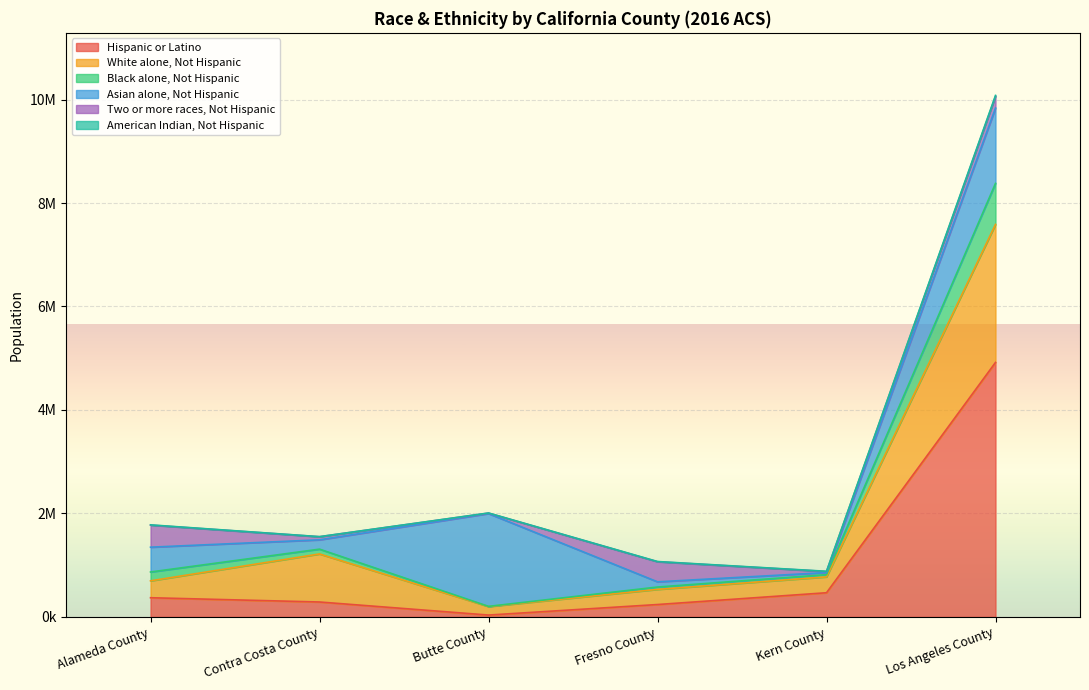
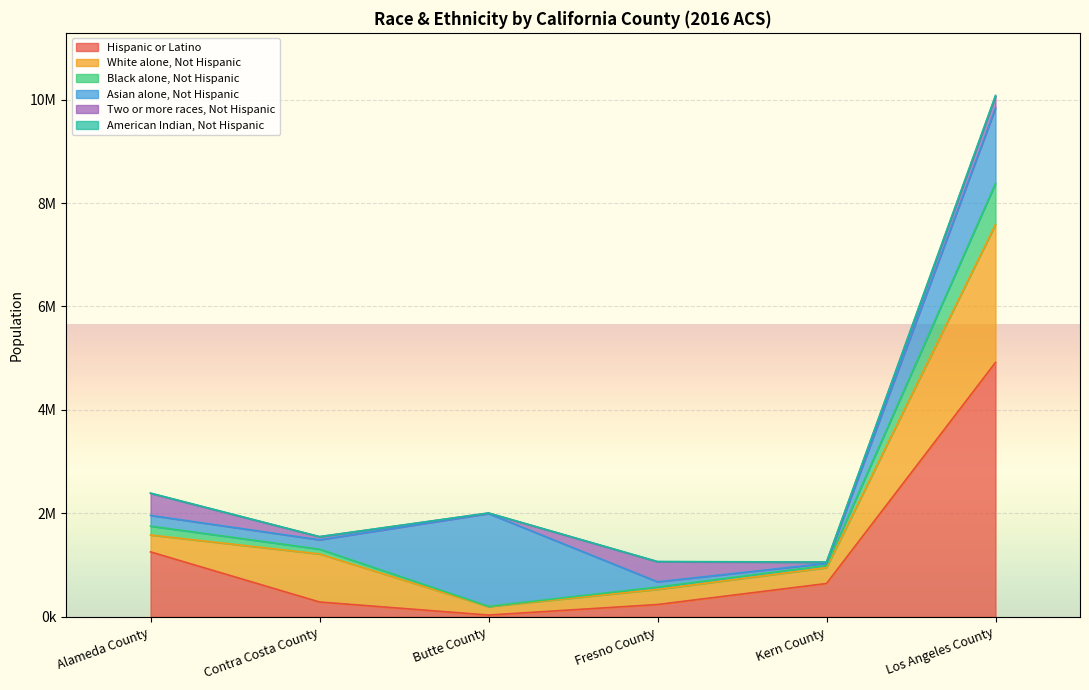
Hispanic or Latino, Alameda County: 400000 -> 1300000
Asian alone, Not Hispanic, Alameda County: 500000 -> 200000
Hispanic or Latino, Kern County: 500000 -> 600000
